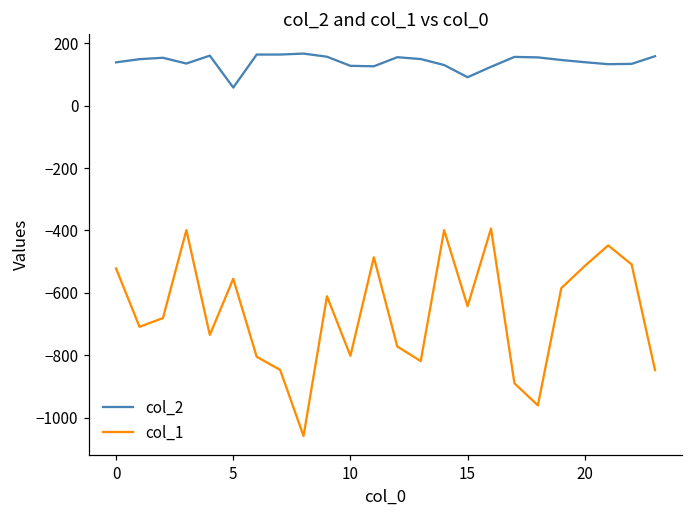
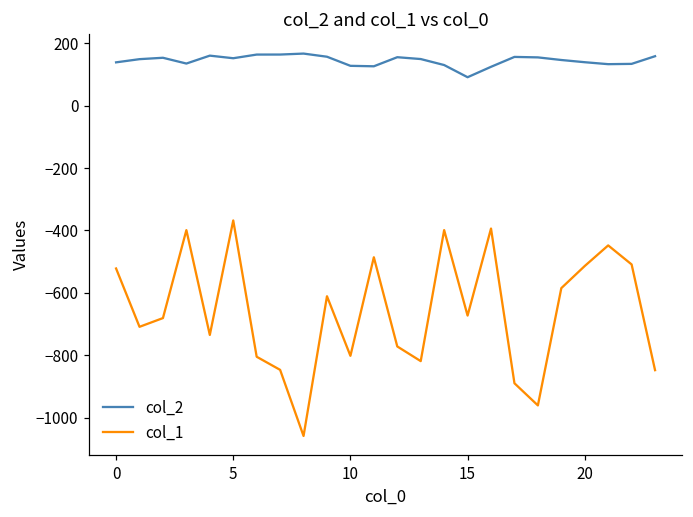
col_2, 5: 60 -> 150
col_1, 5: -560 -> -370
col_1, 15: -640 -> -670
